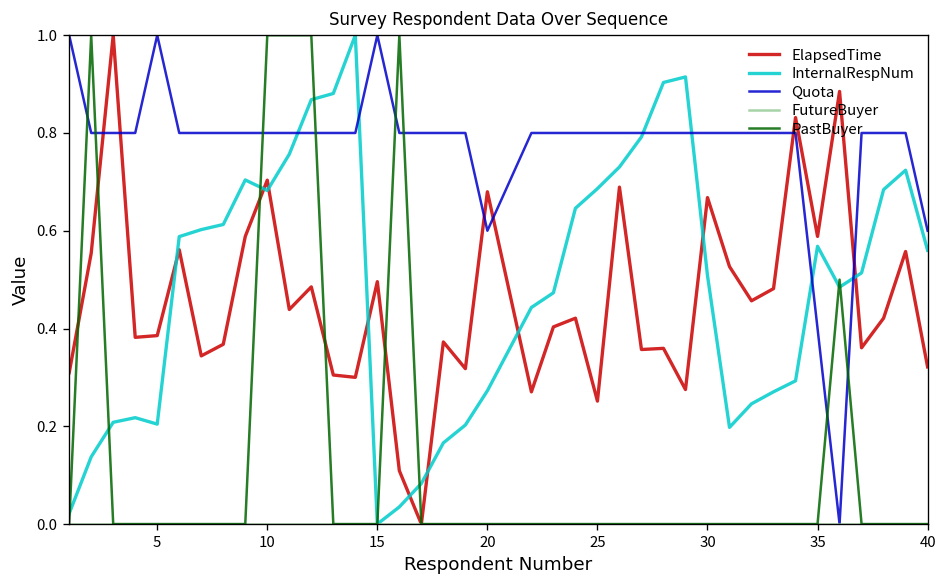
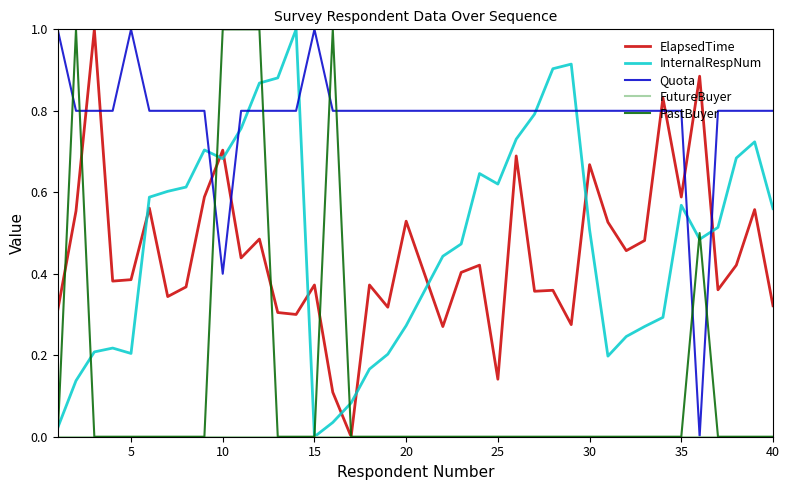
Quota, 10: 0.80 -> 0.40
ElapsedTime, 15: 0.50 -> 0.37
ElapsedTime, 20: 0.68 -> 0.53
Quota, 20: 0.60 -> 0.80
ElapsedTime, 25: 0.25 -> 0.14
InternalRespNum, 25: 0.69 -> 0.62
Quota, 35: 0.40 -> 0.80
Quota, 40: 0.60 -> 0.80
